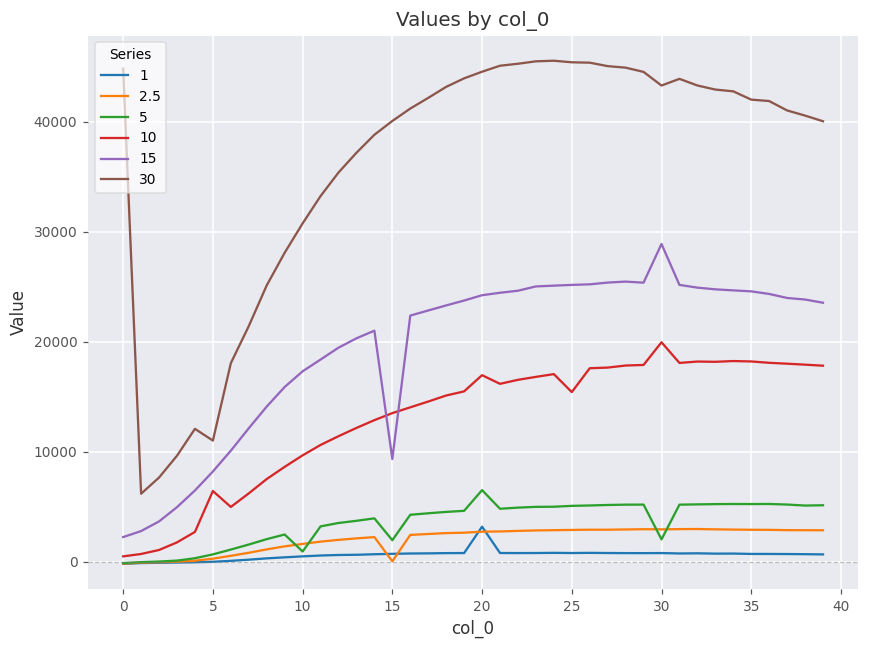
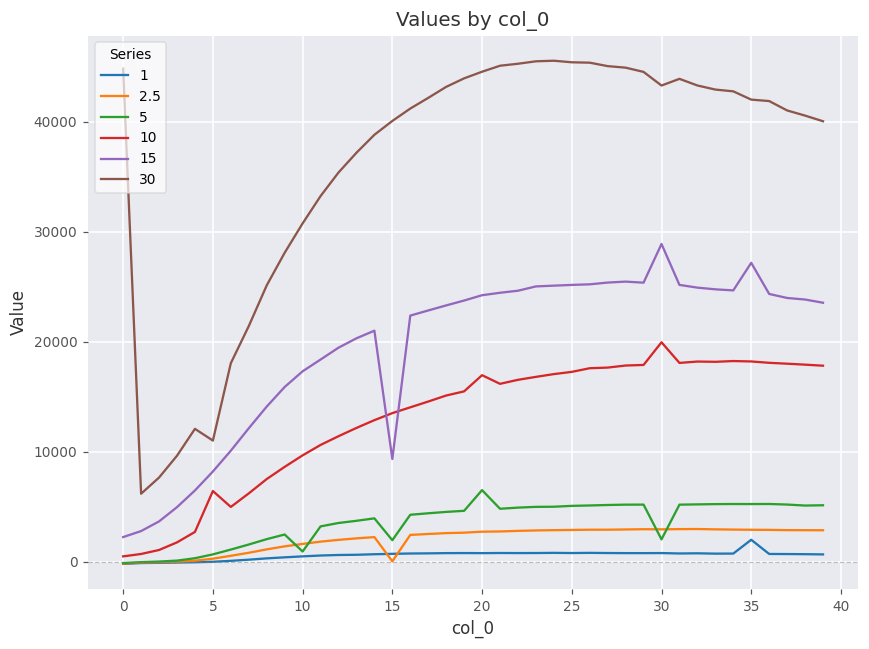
1, 20: 3200 -> 800
10, 25: 15400 -> 17300
1, 35: 700 -> 2000
15, 35: 24600 -> 27200
